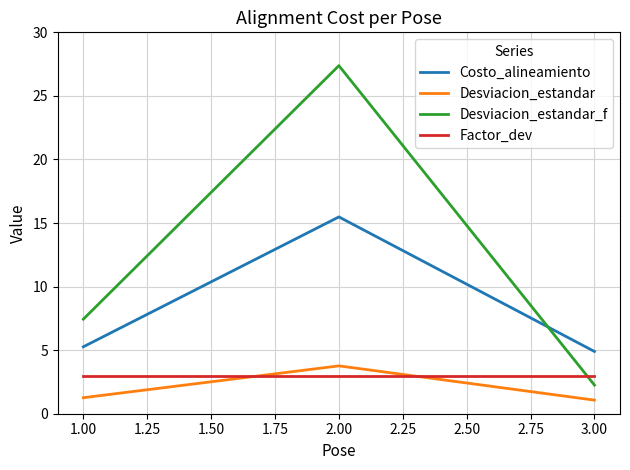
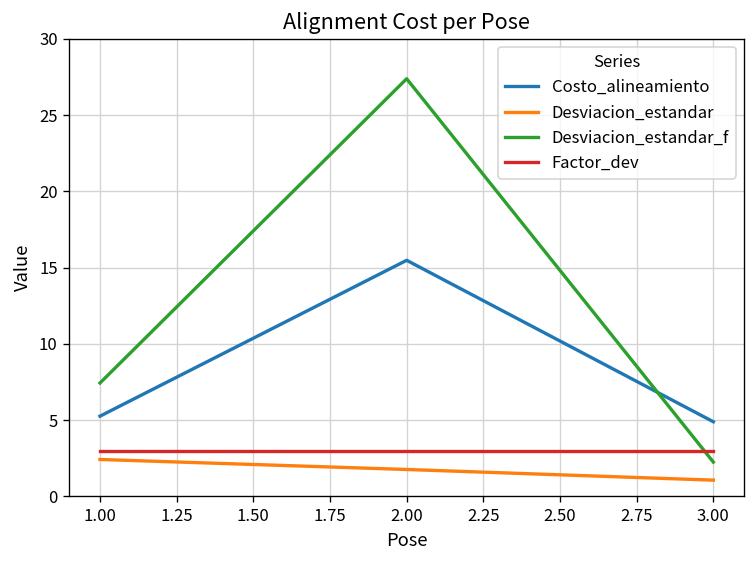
Desviacion_estandar, 1.00: 1.3 -> 2.4
Desviacion_estandar, 2.00: 3.8 -> 1.8
